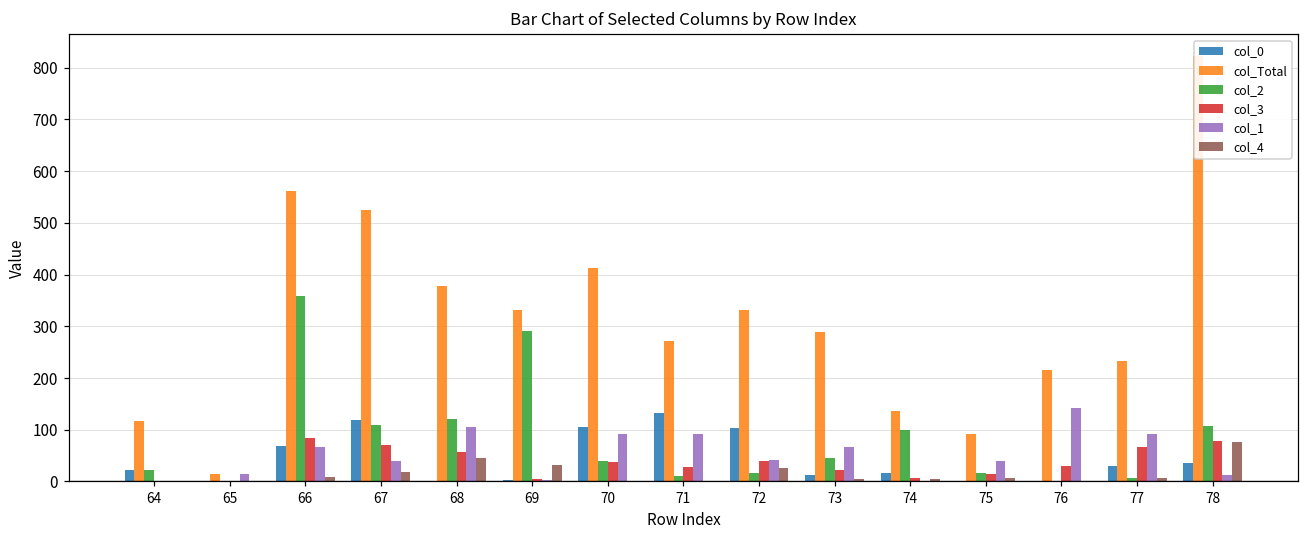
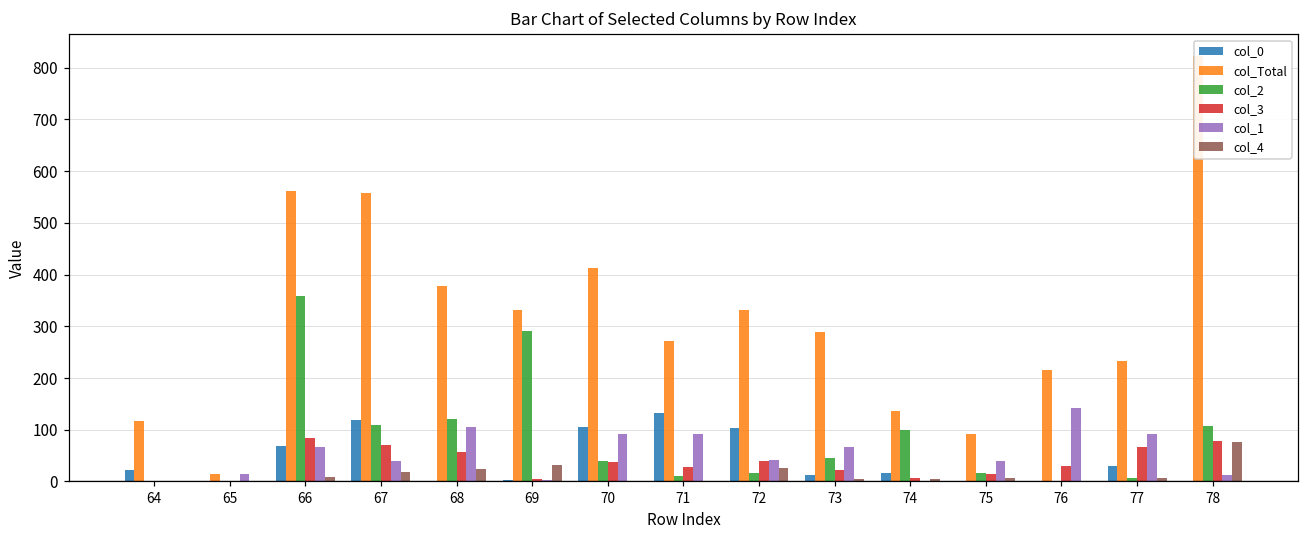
col_2, 64: 20 -> 0
col_Total, 67: 520 -> 560
col_4, 68: 50 -> 30
col_0, 78: 40 -> 0
